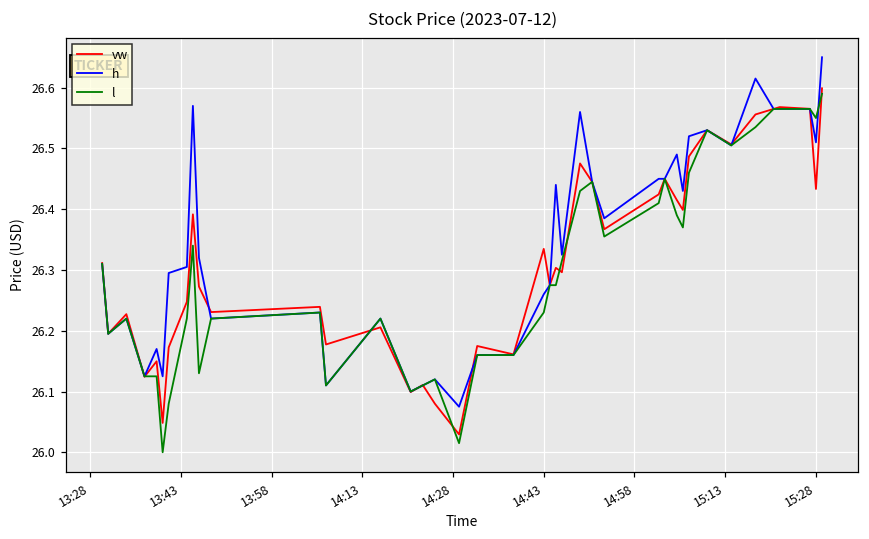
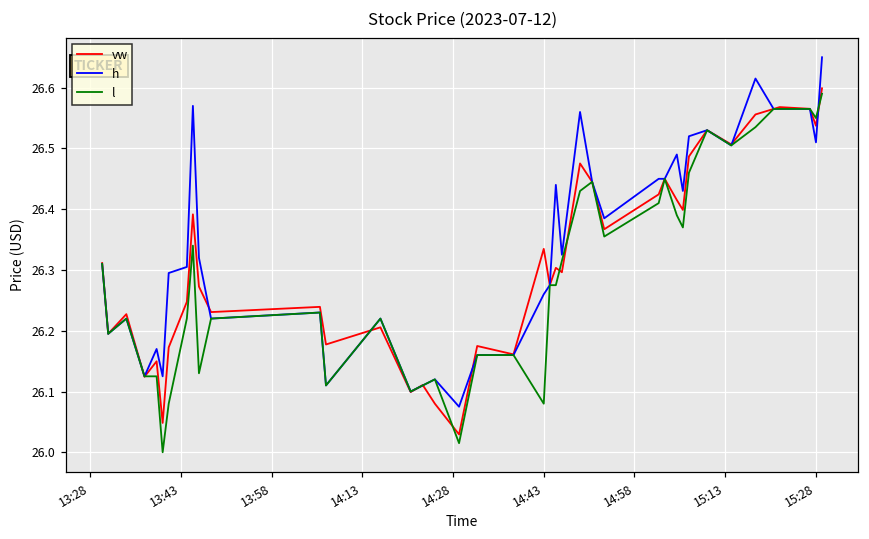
l, 14:43: 26.23 -> 26.08
vw, 15:28: 26.43 -> 26.54
